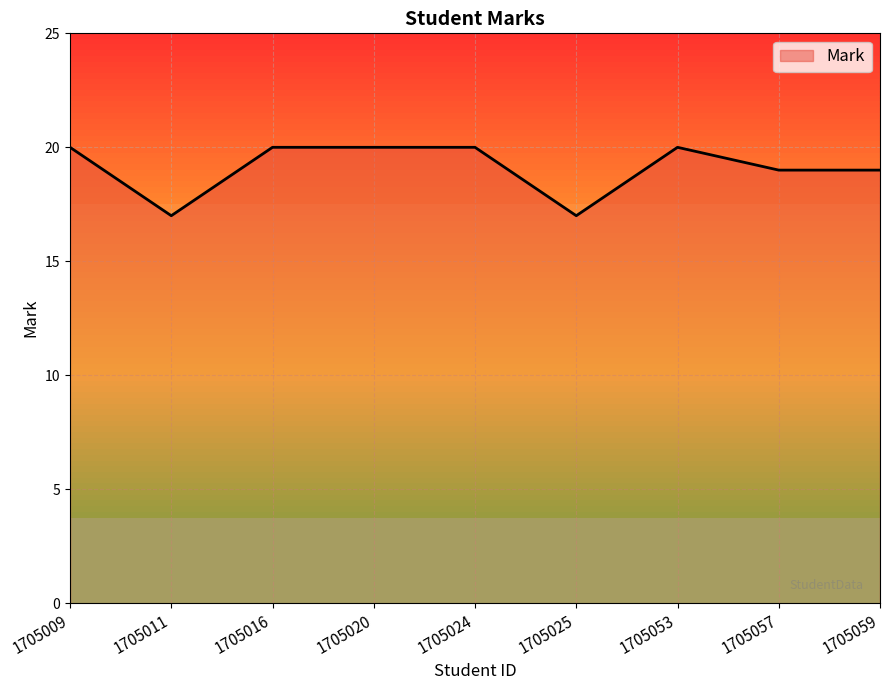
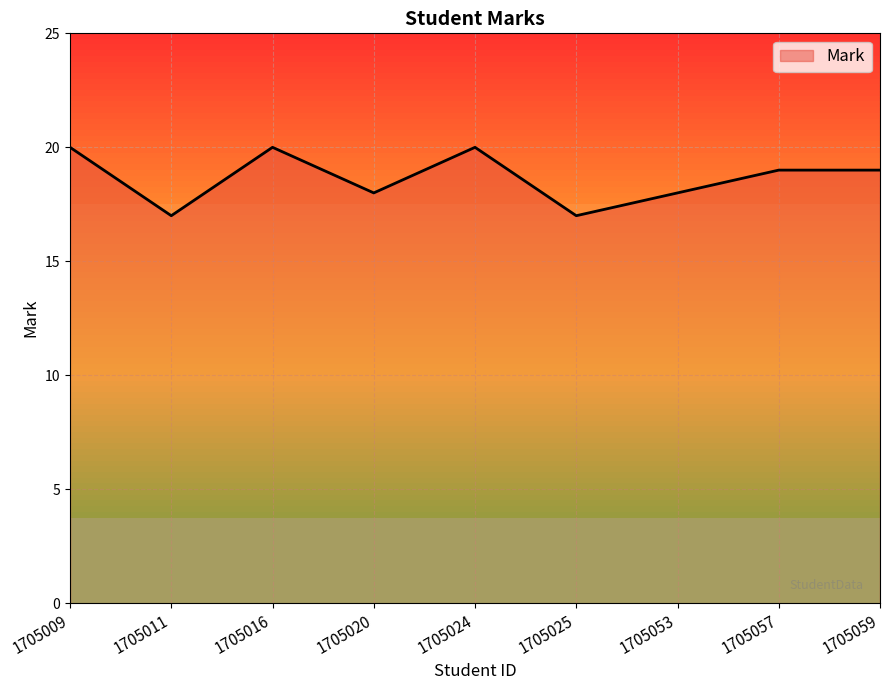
1705020: 20 -> 18
1705053: 20 -> 18
